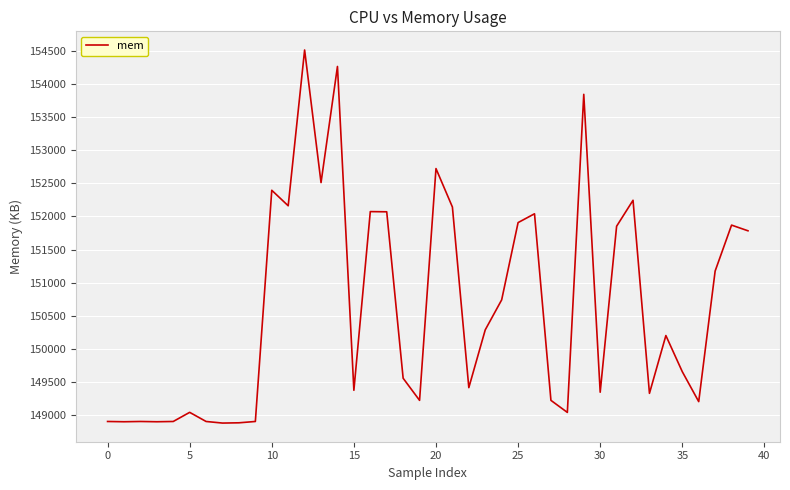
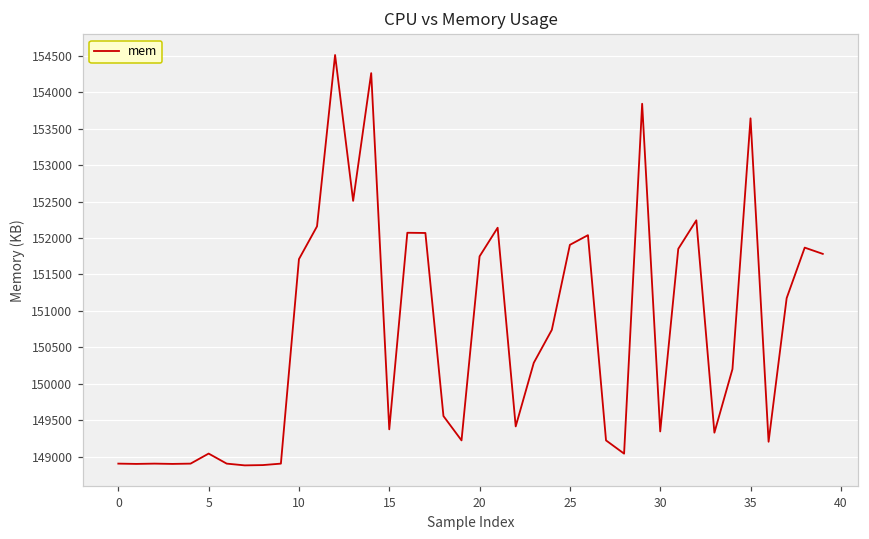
10: 152400 -> 151700
20: 152700 -> 151700
35: 149700 -> 153600
